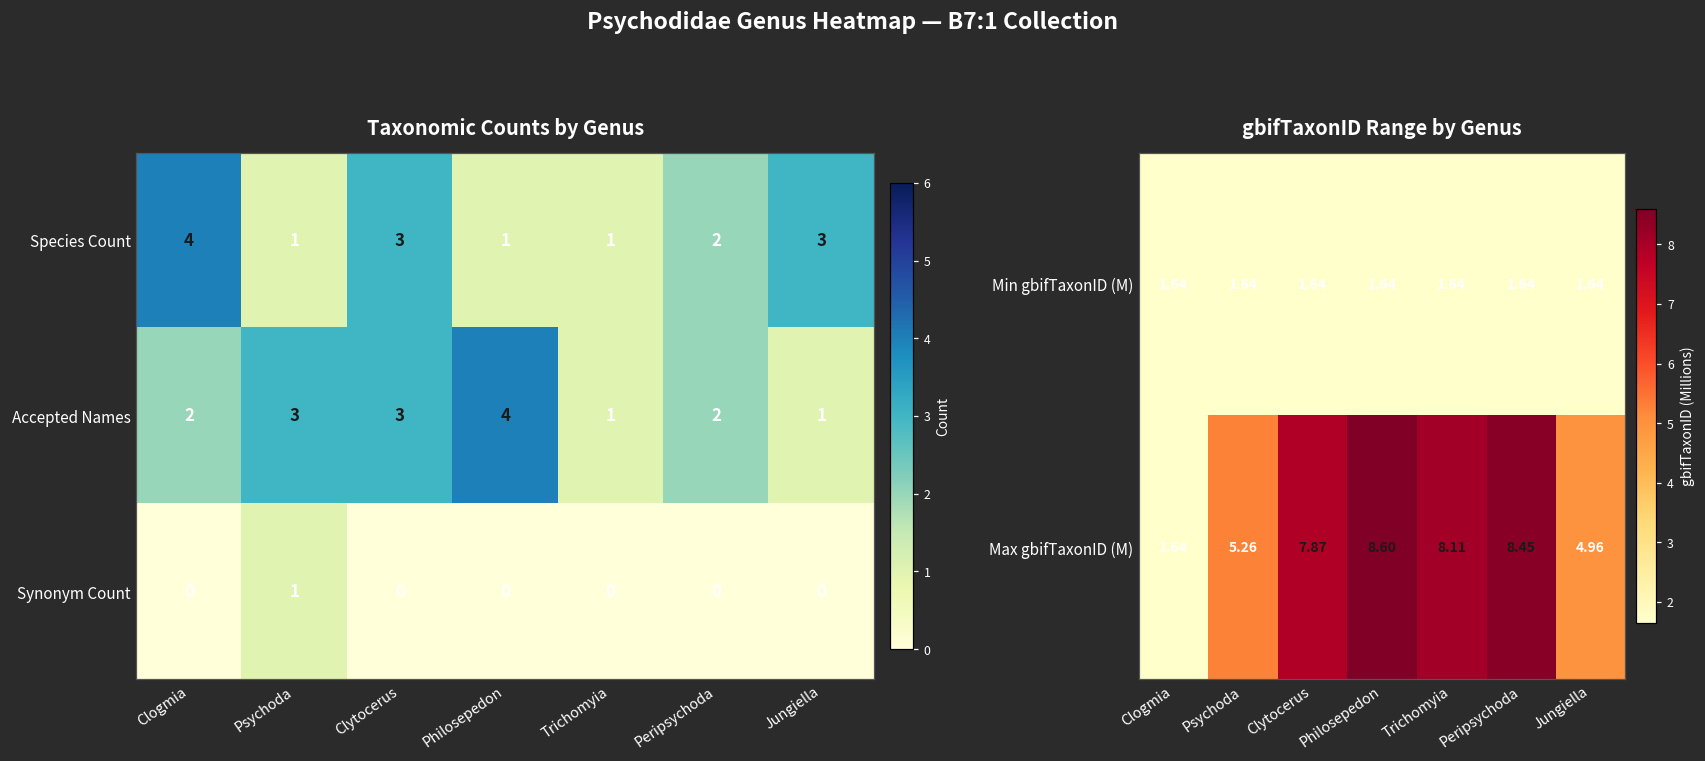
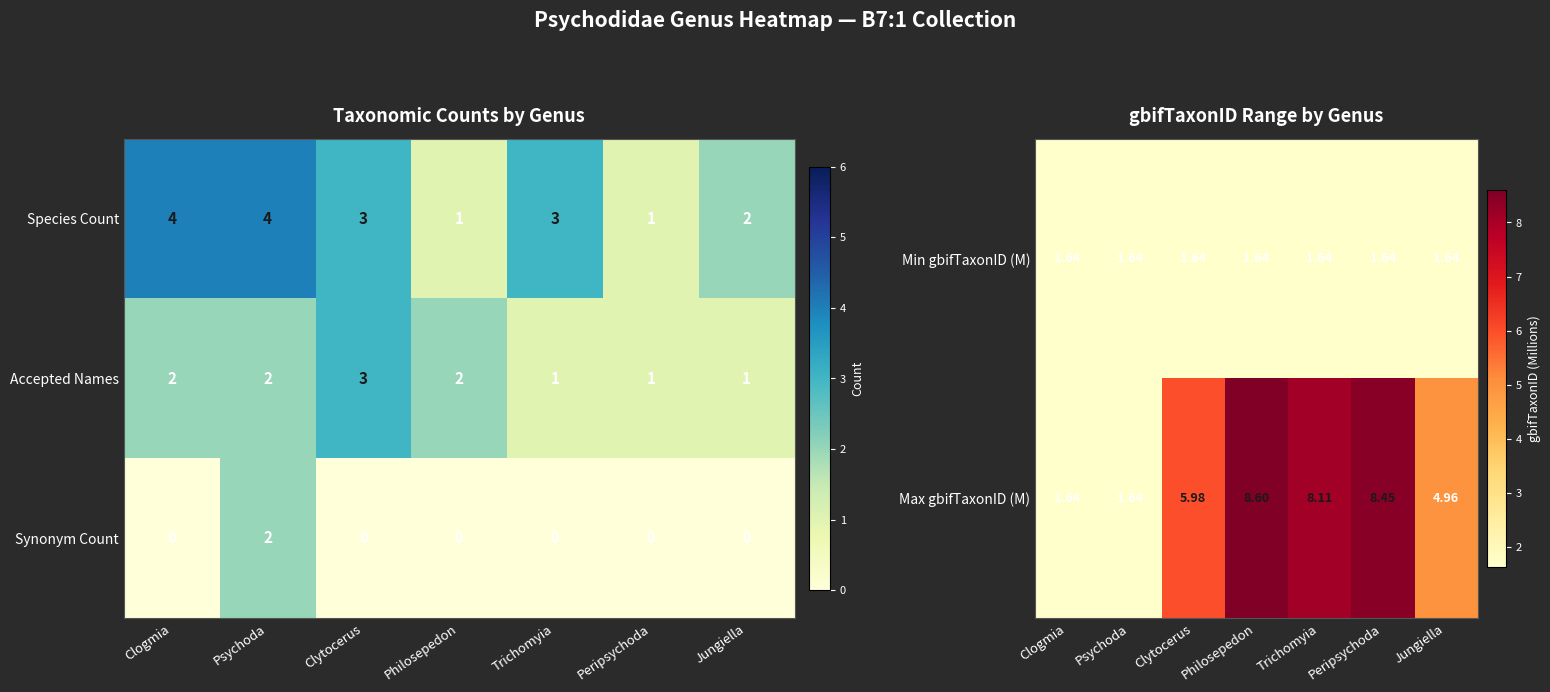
Taxonomic Counts by Genus, Species Count, Psychoda: 1 -> 4
Taxonomic Counts by Genus, Species Count, Trichomyia: 1 -> 3
Taxonomic Counts by Genus, Species Count, Peripsychoda: 2 -> 1
Taxonomic Counts by Genus, Species Count, Jungiella: 3 -> 2
Taxonomic Counts by Genus, Accepted Names, Psychoda: 3 -> 2
Taxonomic Counts by Genus, Accepted Names, Philosepedon: 4 -> 2
Taxonomic Counts by Genus, Accepted Names, Peripsychoda: 2 -> 1
Taxonomic Counts by Genus, Synonym Count, Psychoda: 1 -> 2
gbifTaxonID Range by Genus, Max gbifTaxonID (M), Psychoda: 5.26 -> 1.64
gbifTaxonID Range by Genus, Max gbifTaxonID (M), Clytocerus: 7.87 -> 5.98
